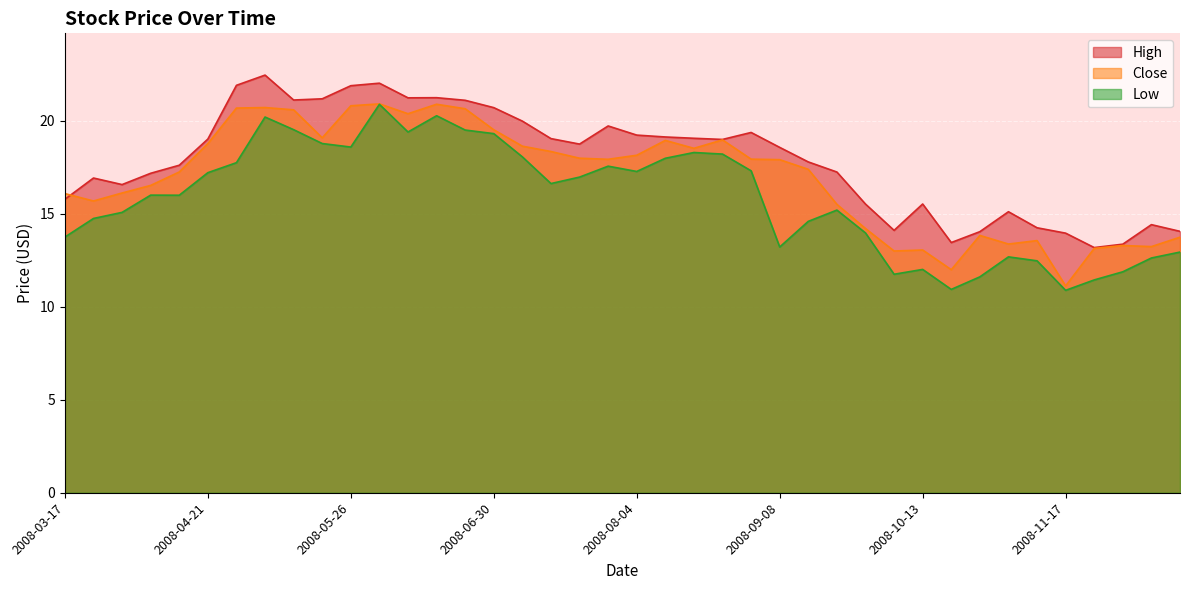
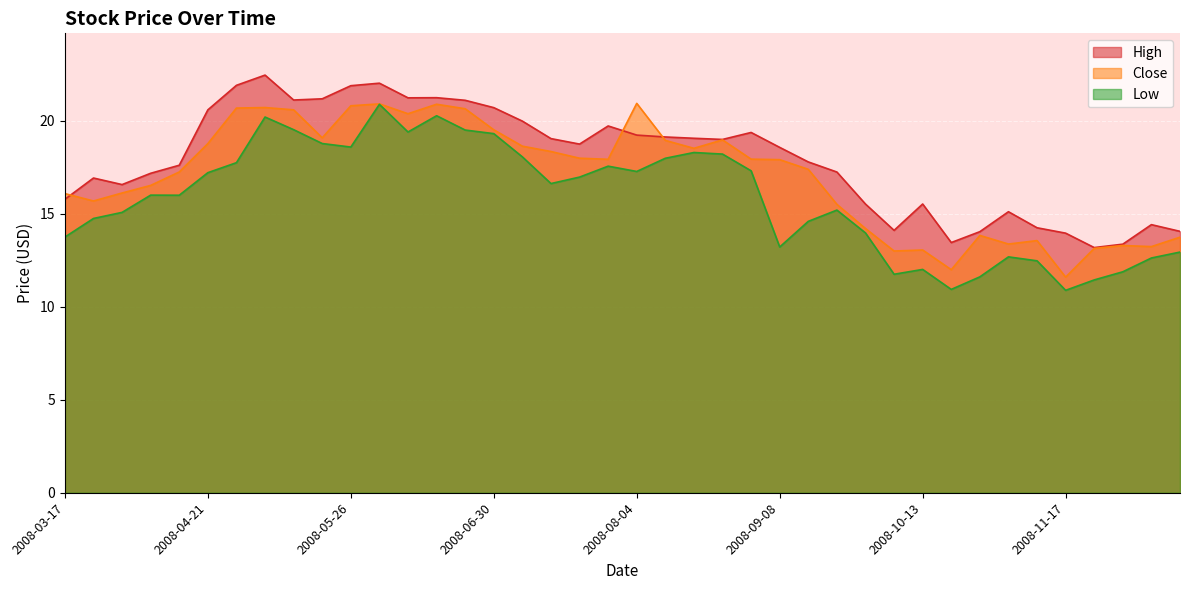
High, 2008-04-21: 19.0 -> 20.6
Close, 2008-08-04: 18.2 -> 20.9
Close, 2008-11-17: 11.1 -> 11.6
